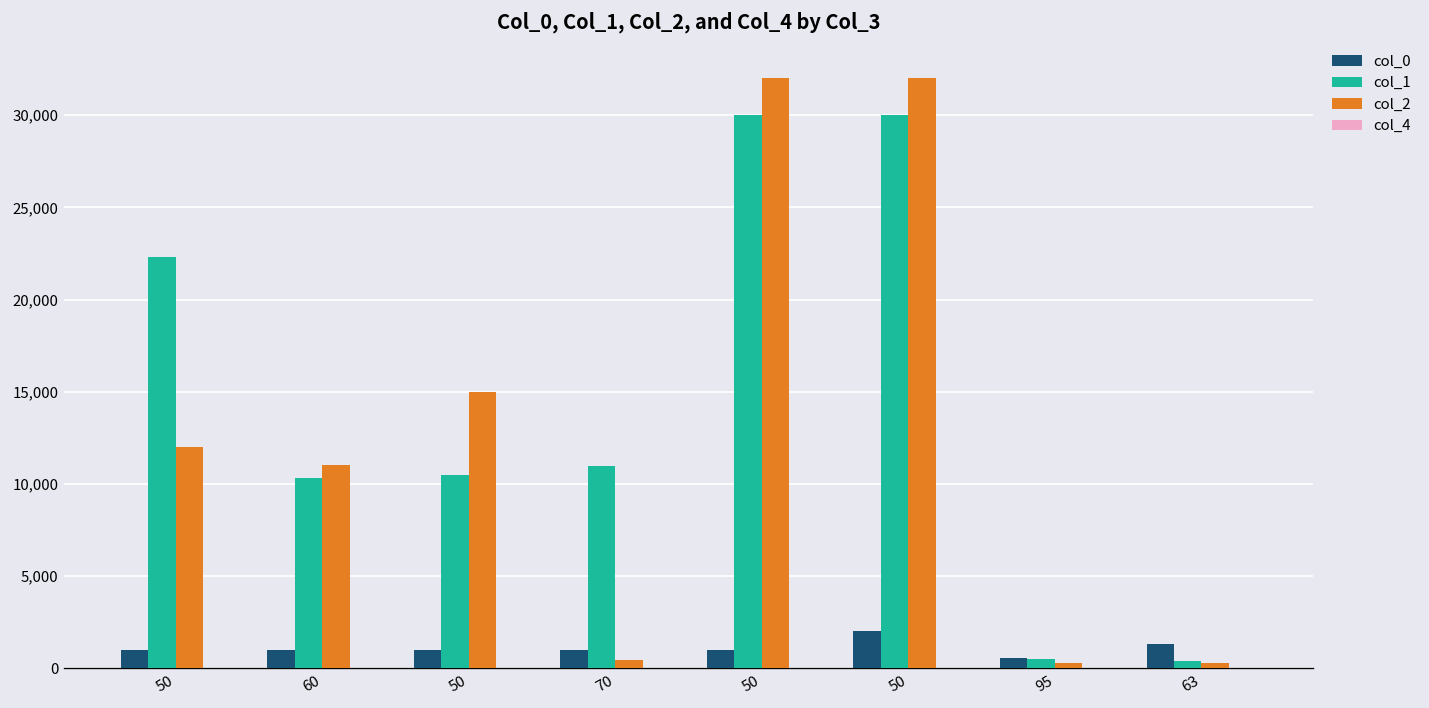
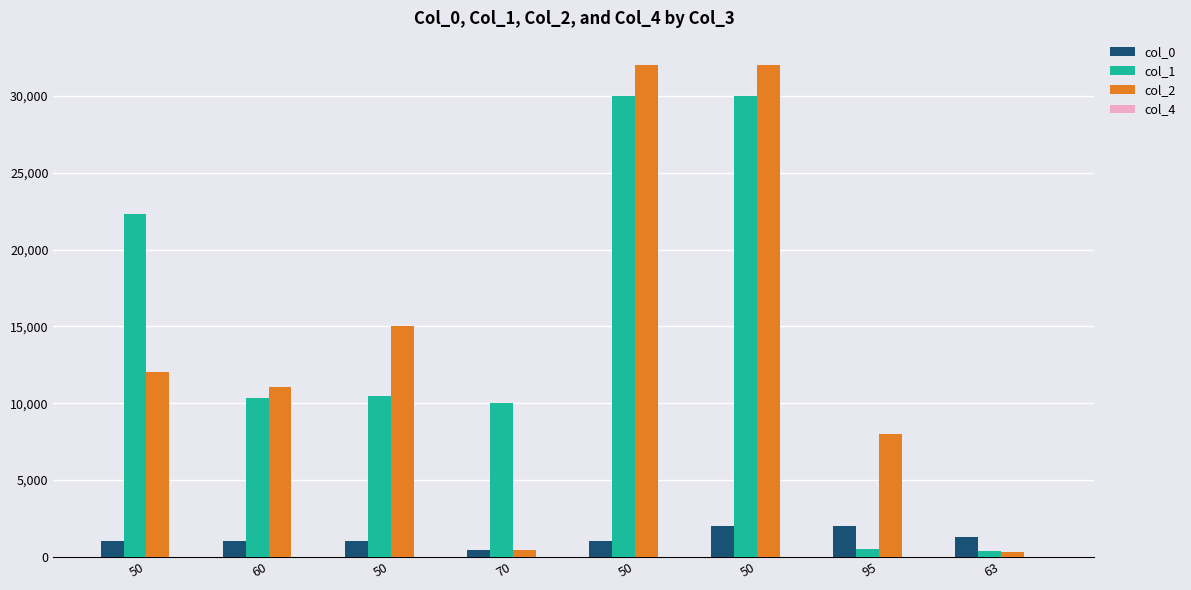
col_0, 70: 1,000 -> 500
col_1, 70: 11,000 -> 10,000
col_0, 95: 600 -> 2,000
col_2, 95: 300 -> 8,000
